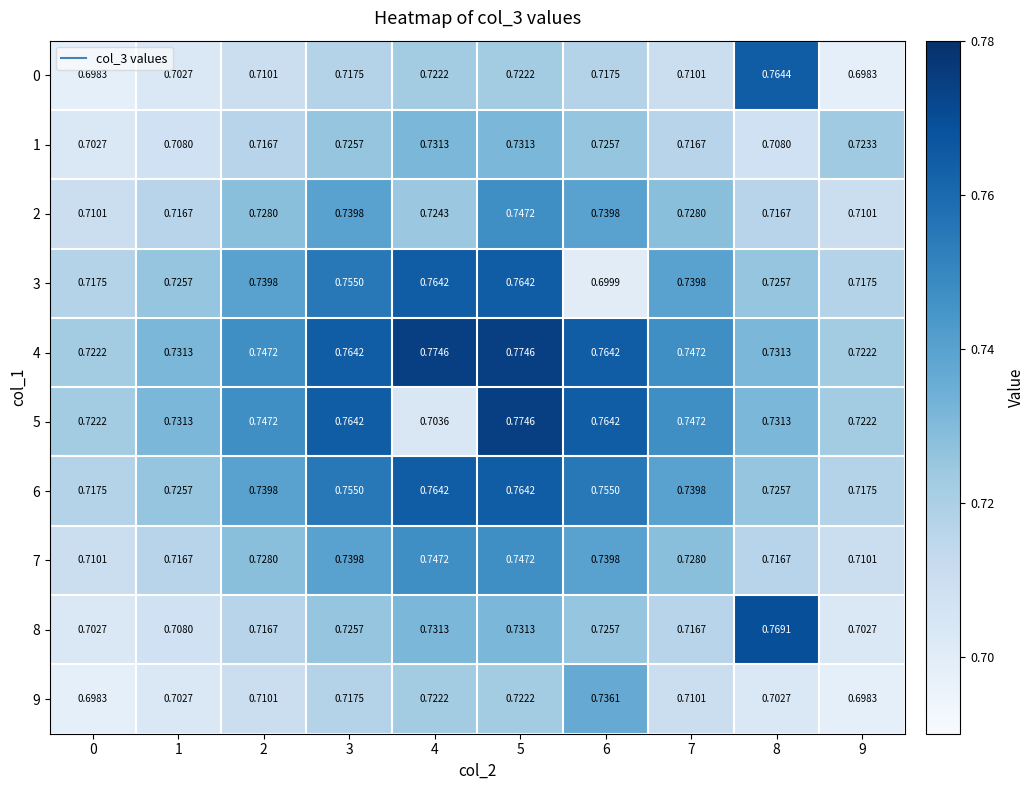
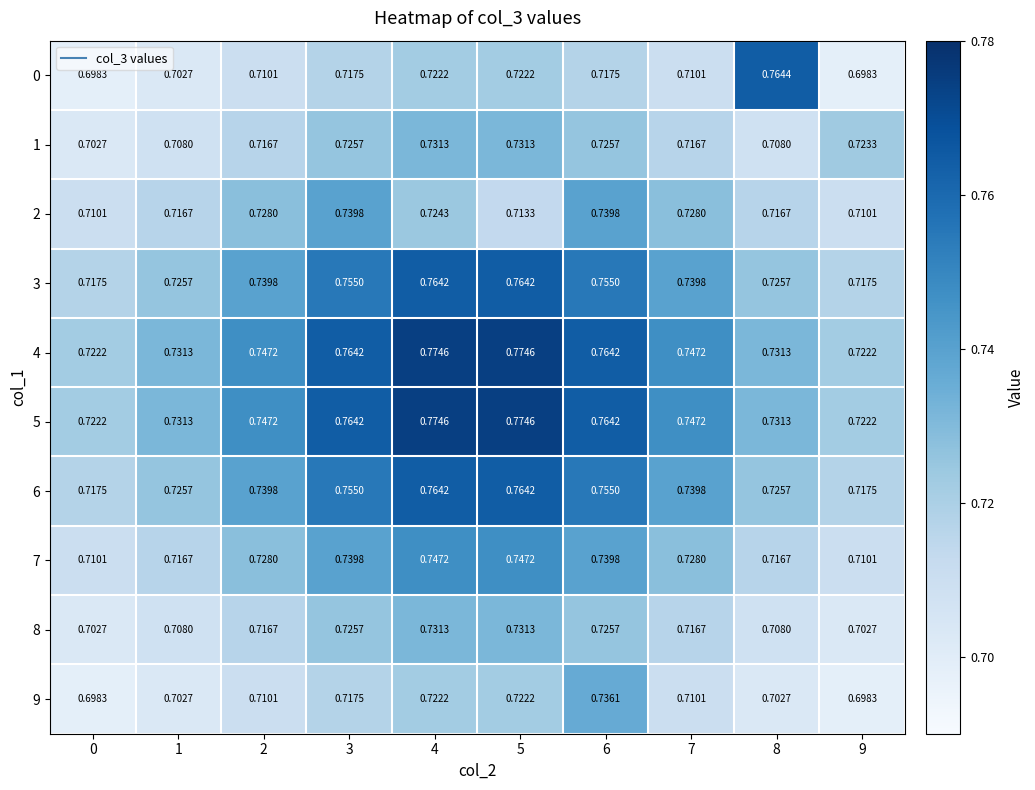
2, 5: 0.7472 -> 0.7133
3, 6: 0.6999 -> 0.7550
5, 4: 0.7036 -> 0.7746
8, 8: 0.7691 -> 0.7080
